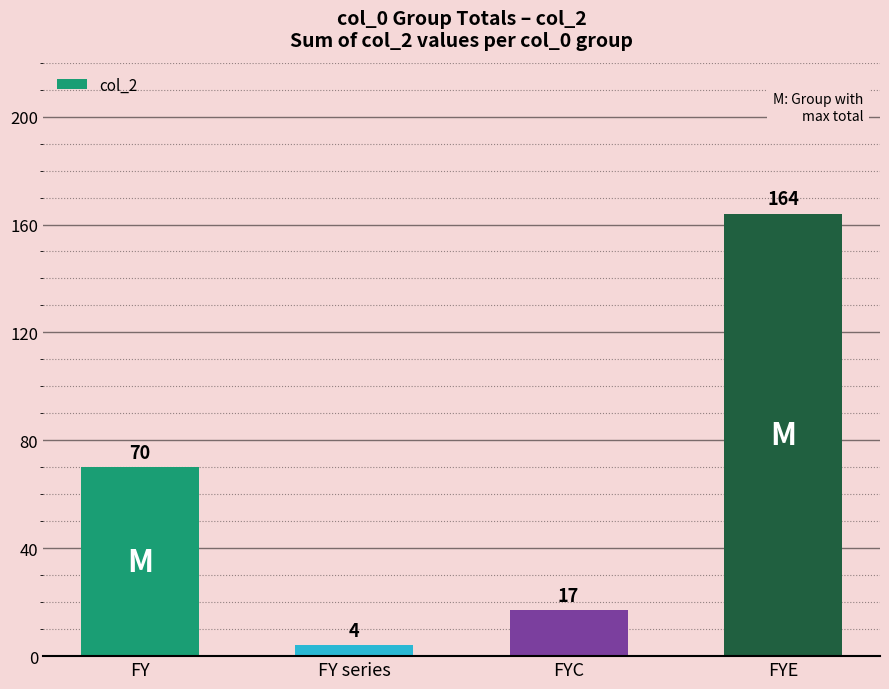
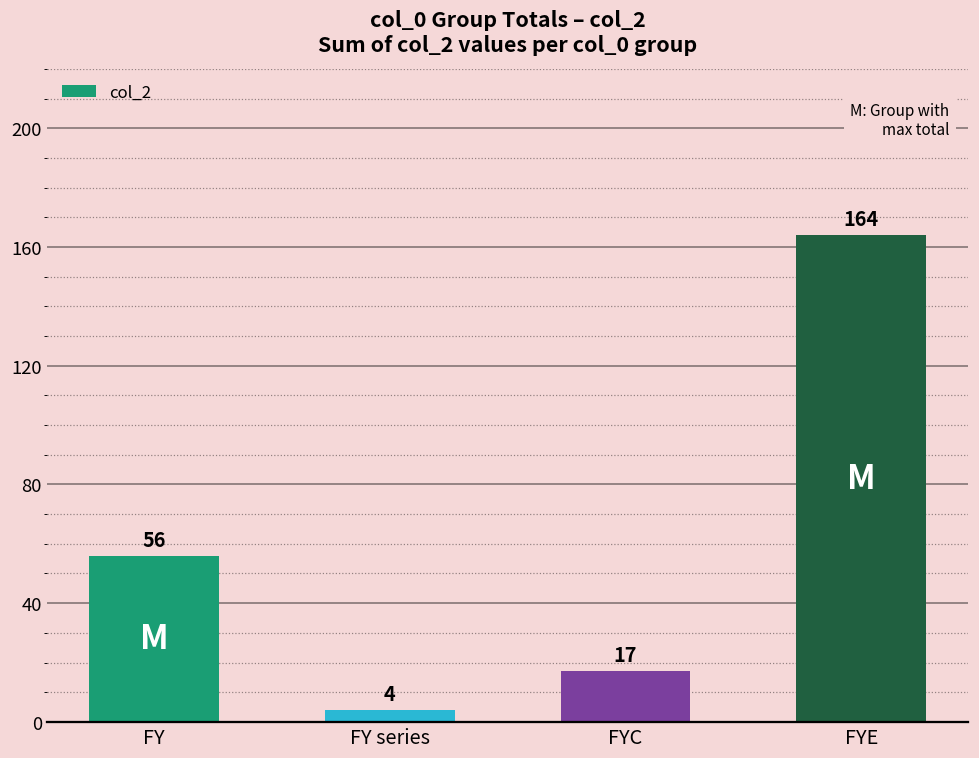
FY: 70 -> 56
